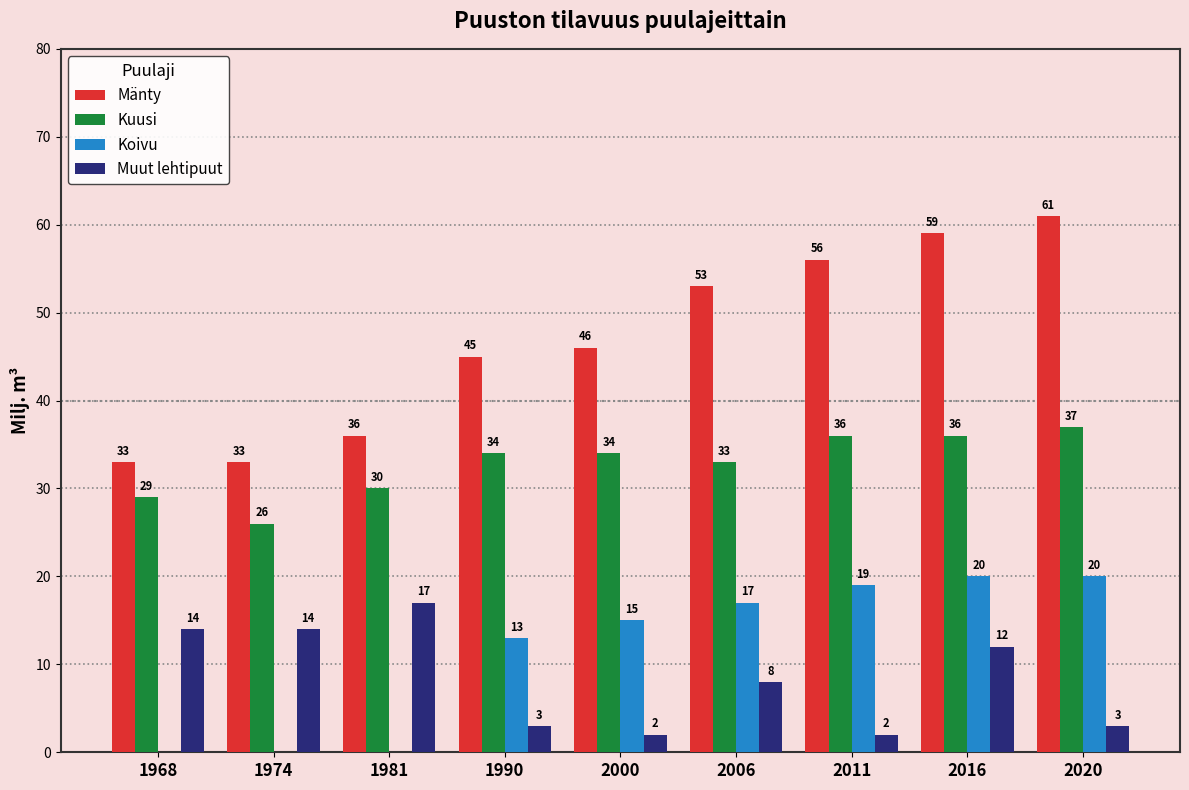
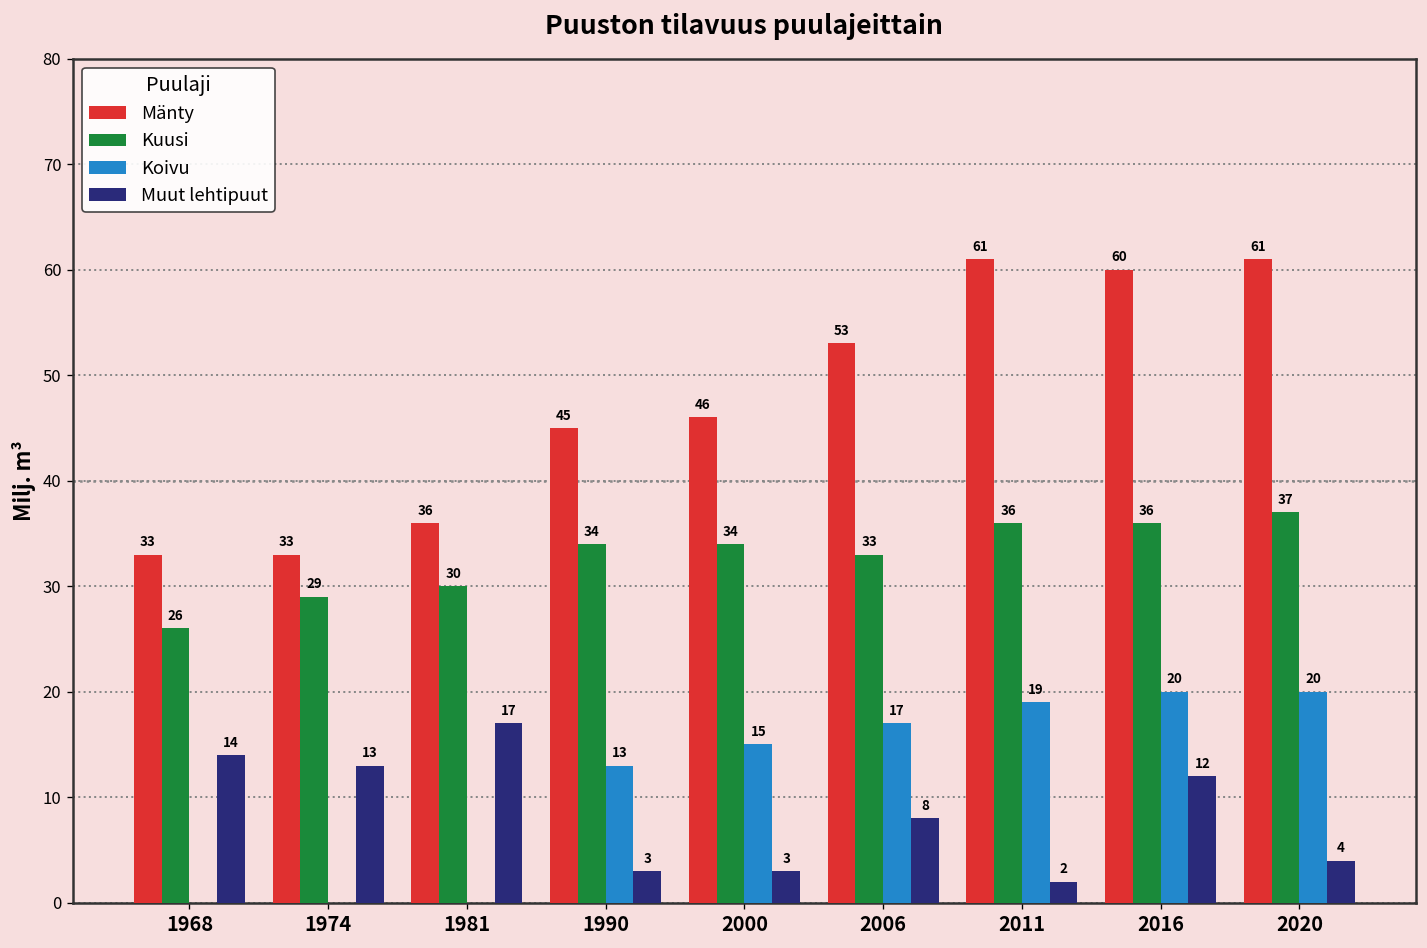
Kuusi, 1968: 29 -> 26
Kuusi, 1974: 26 -> 29
Muut lehtipuut, 1974: 14 -> 13
Muut lehtipuut, 2000: 2 -> 3
Mänty, 2011: 56 -> 61
Mänty, 2016: 59 -> 60
Muut lehtipuut, 2020: 3 -> 4
